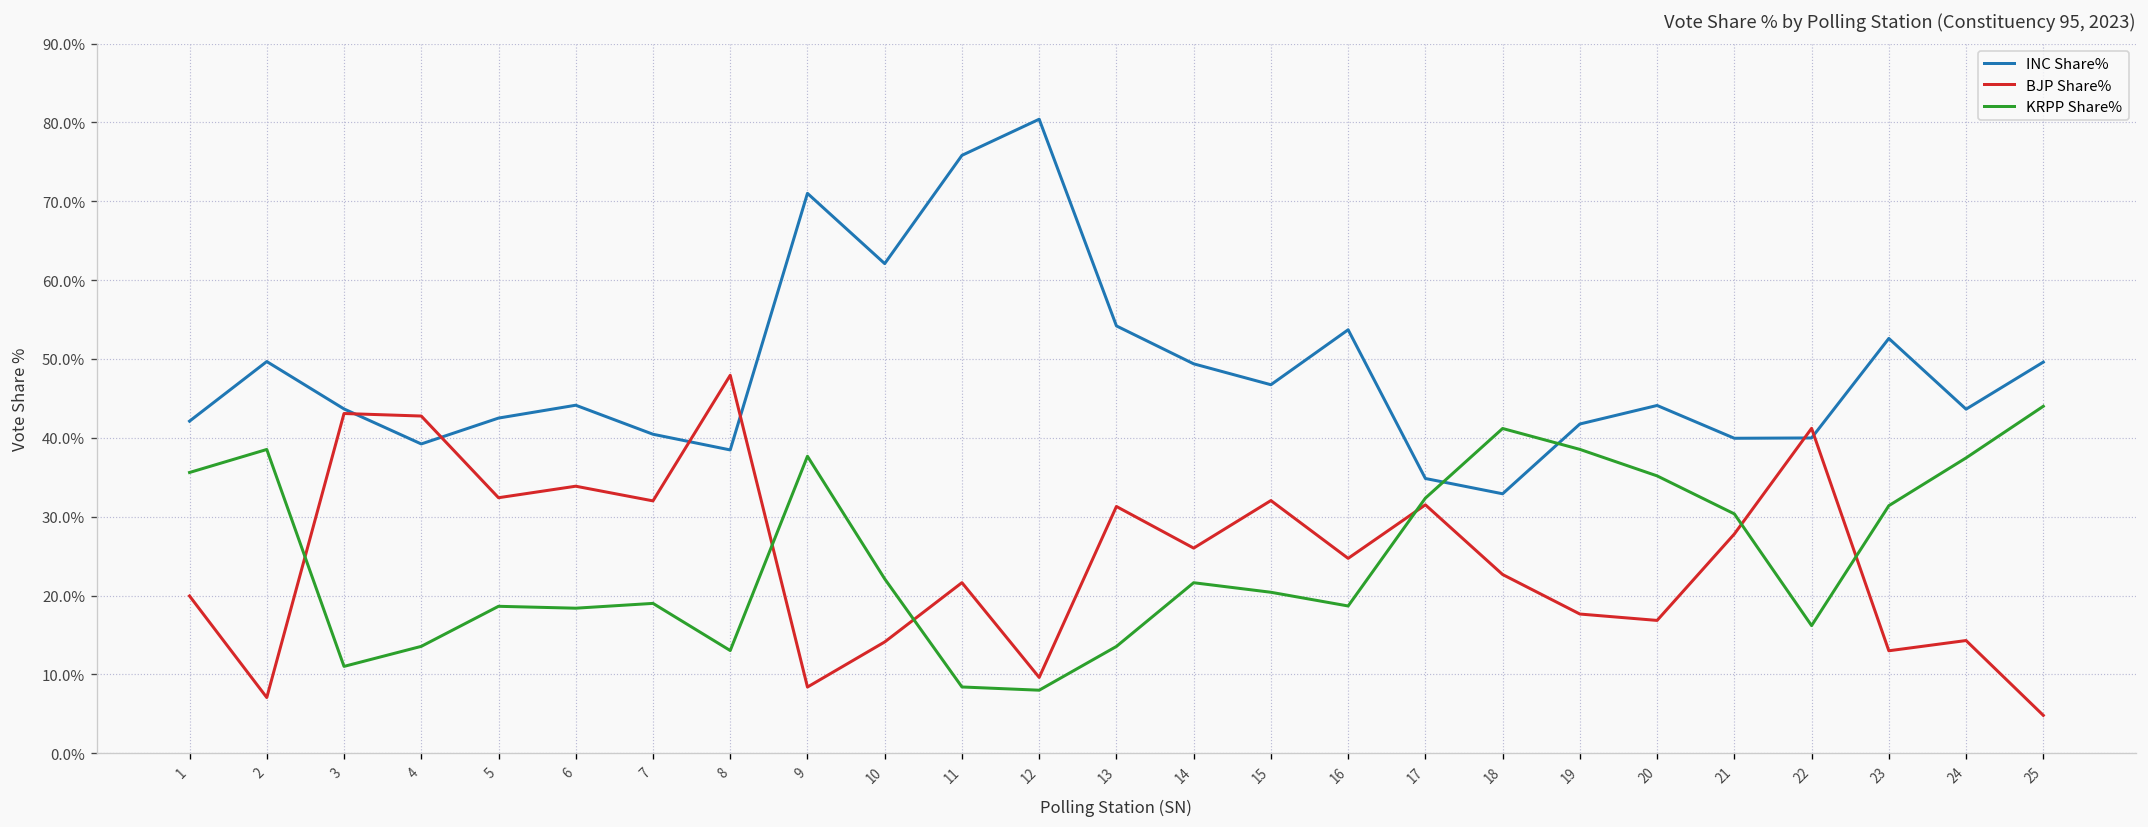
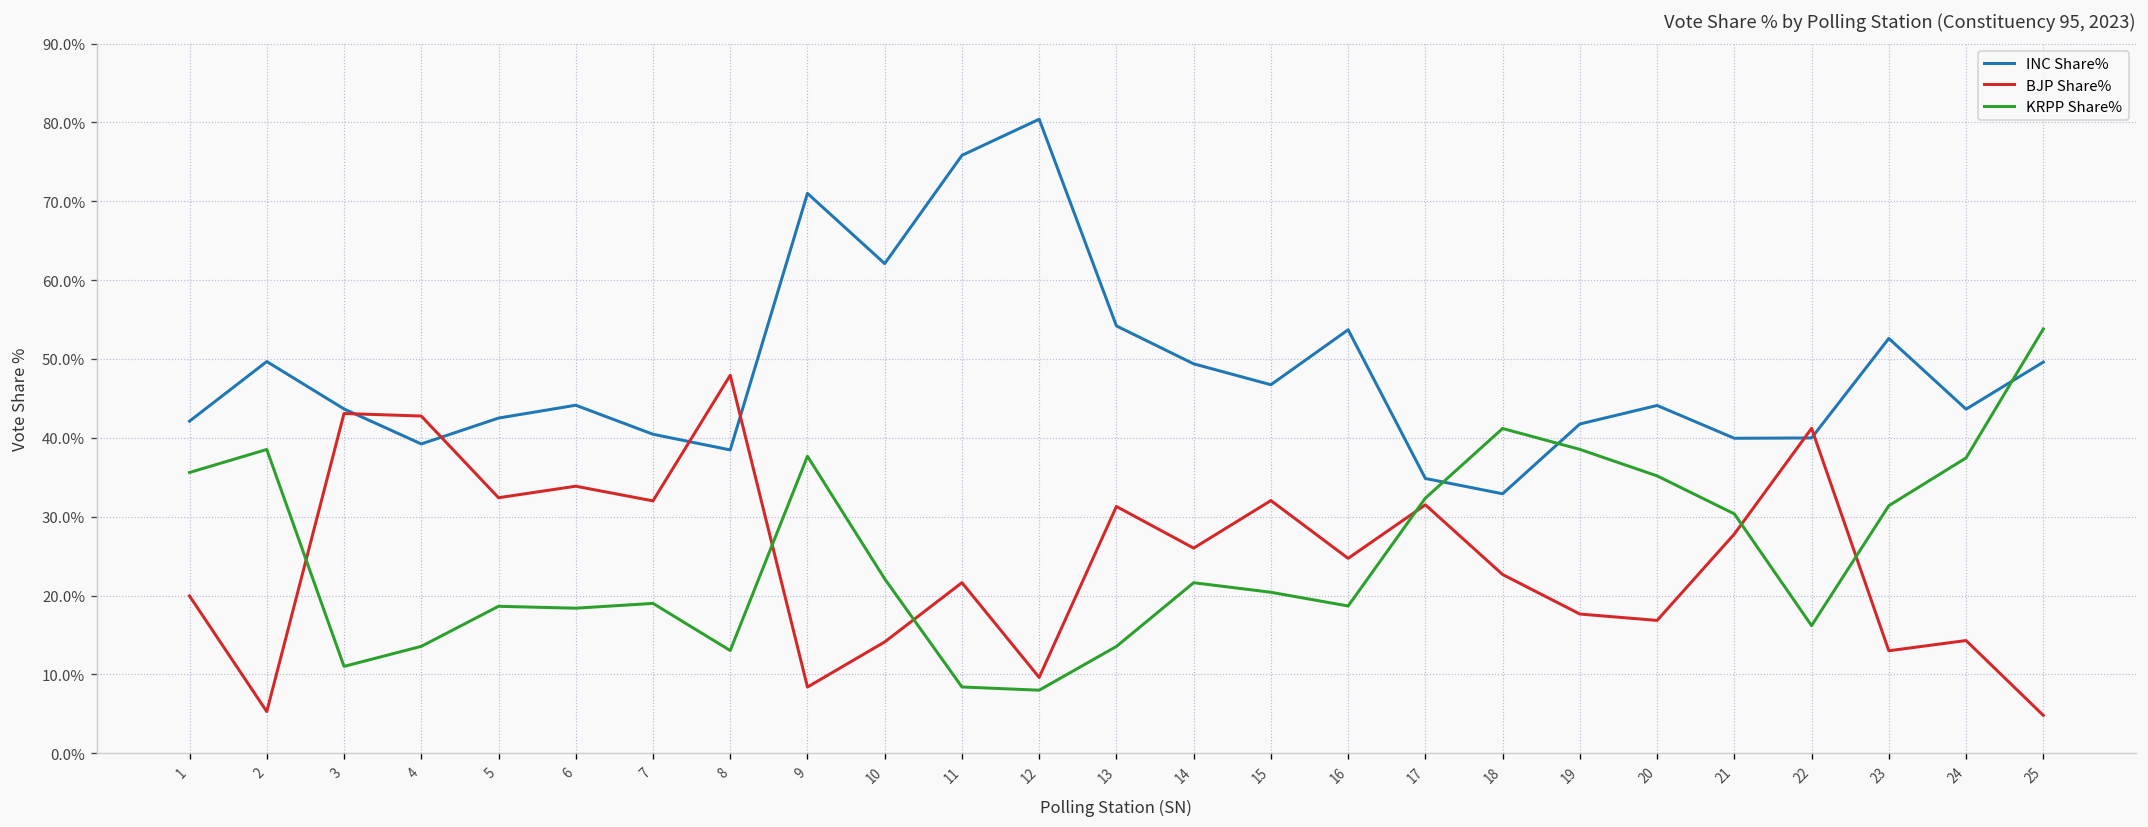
BJP Share%, 2: 7% -> 5%
KRPP Share%, 25: 44% -> 54%
